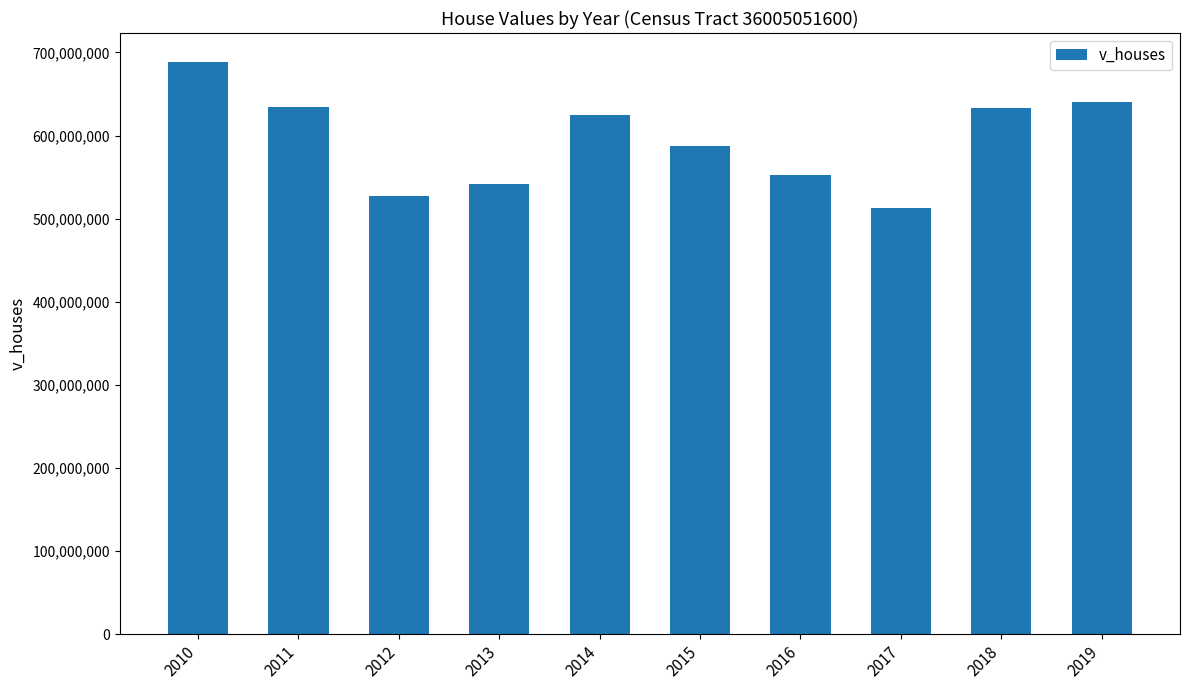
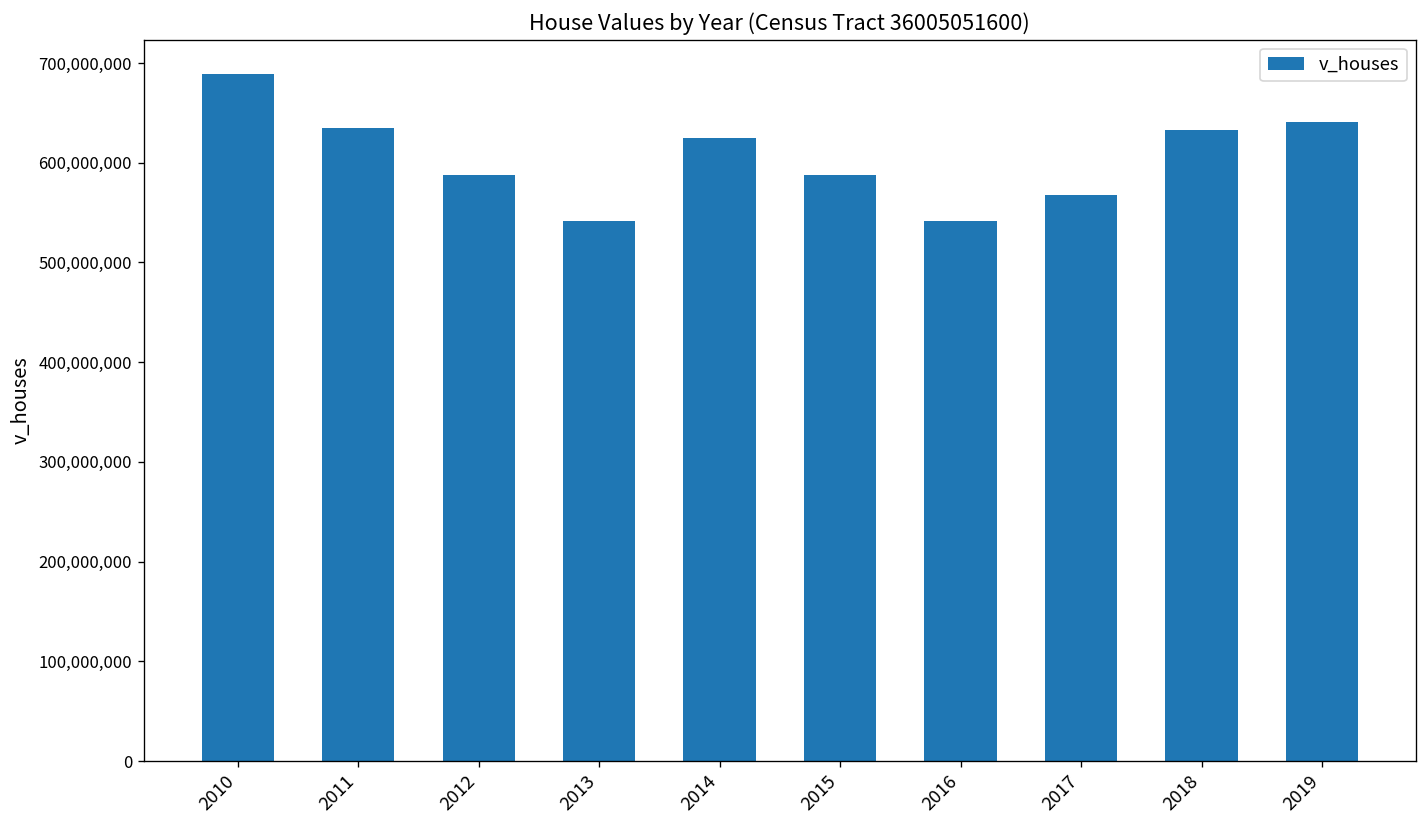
2012: 530,000,000 -> 590,000,000
2016: 550,000,000 -> 540,000,000
2017: 510,000,000 -> 570,000,000
